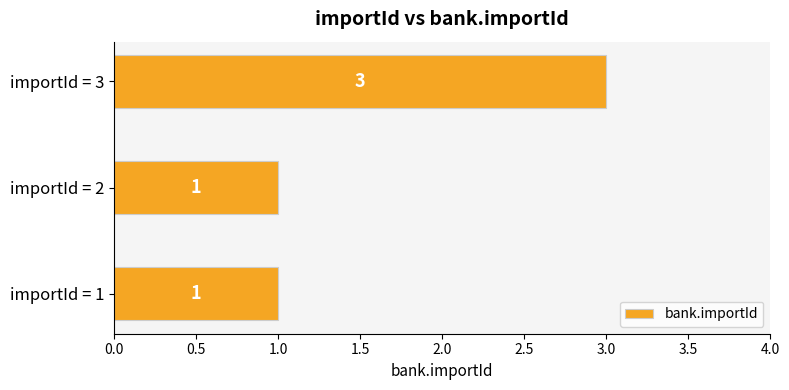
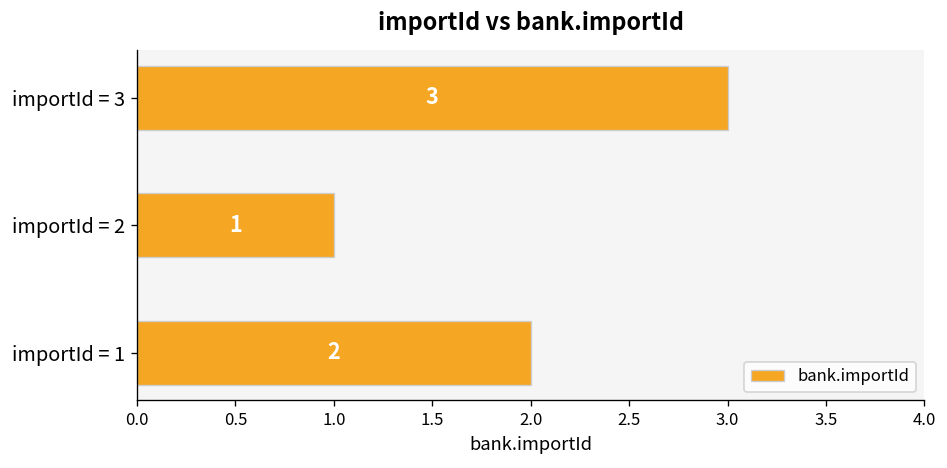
importId = 1: 1 -> 2
